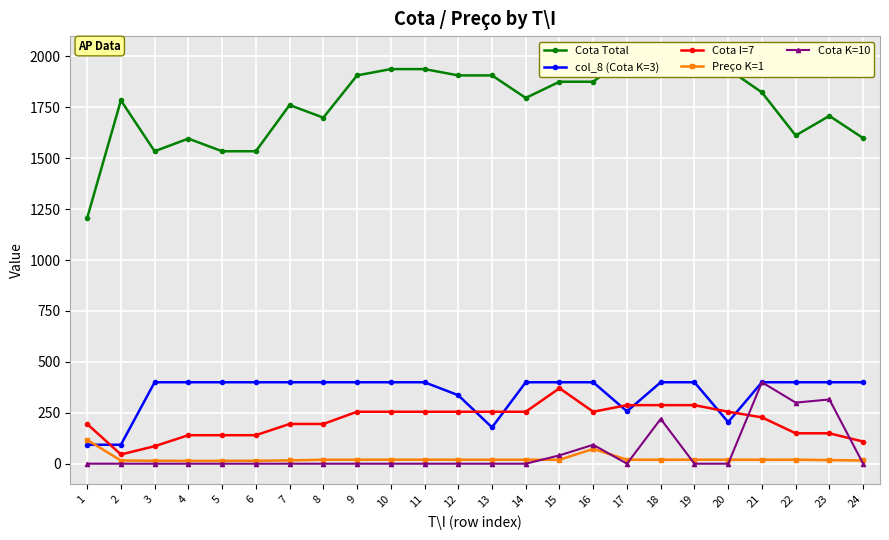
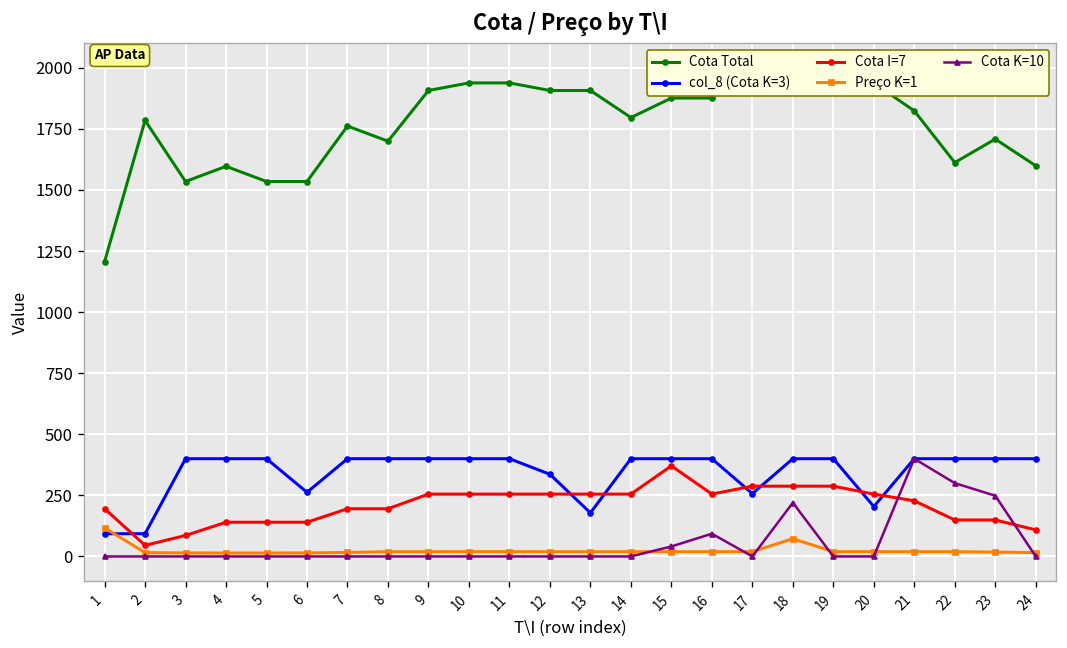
col_8 (Cota K=3), 6: 400 -> 260
Preço K=1, 16: 70 -> 20
Preço K=1, 18: 20 -> 70
Cota K=10, 23: 320 -> 250
